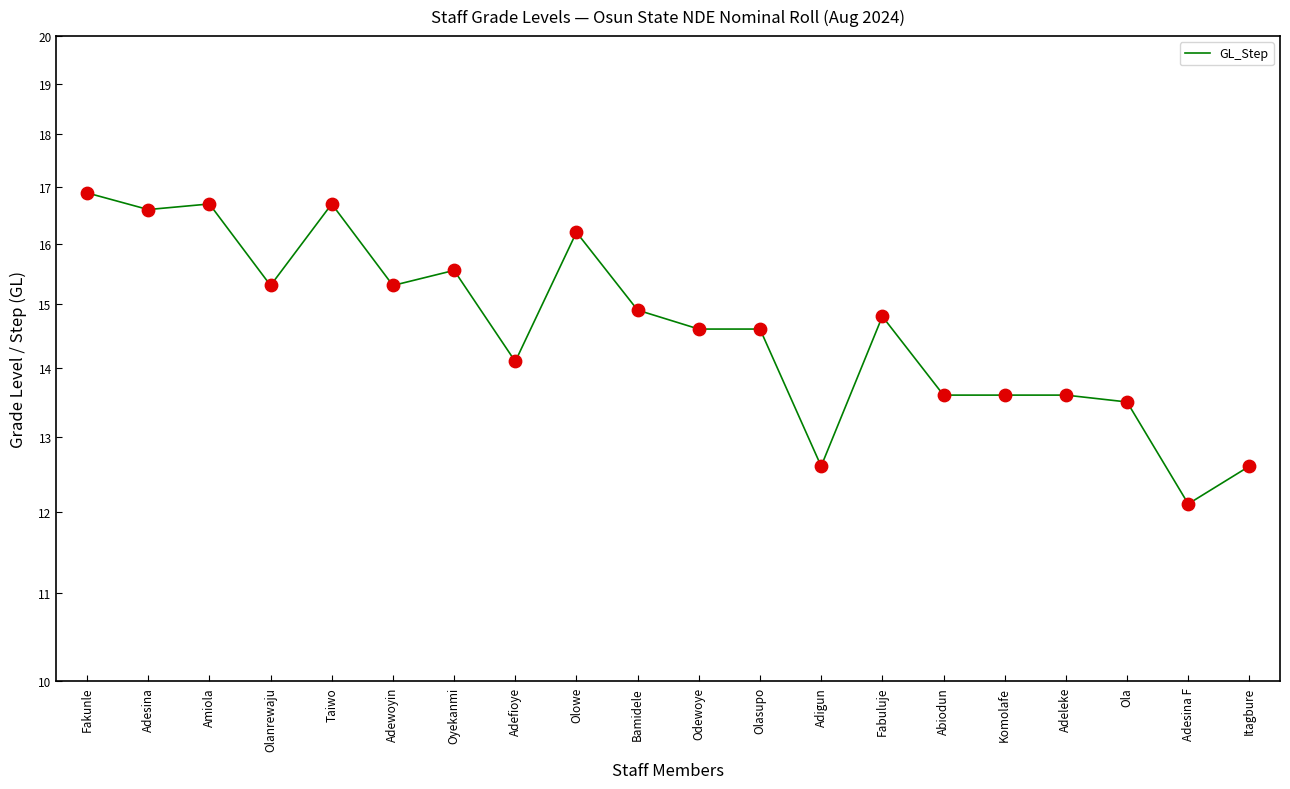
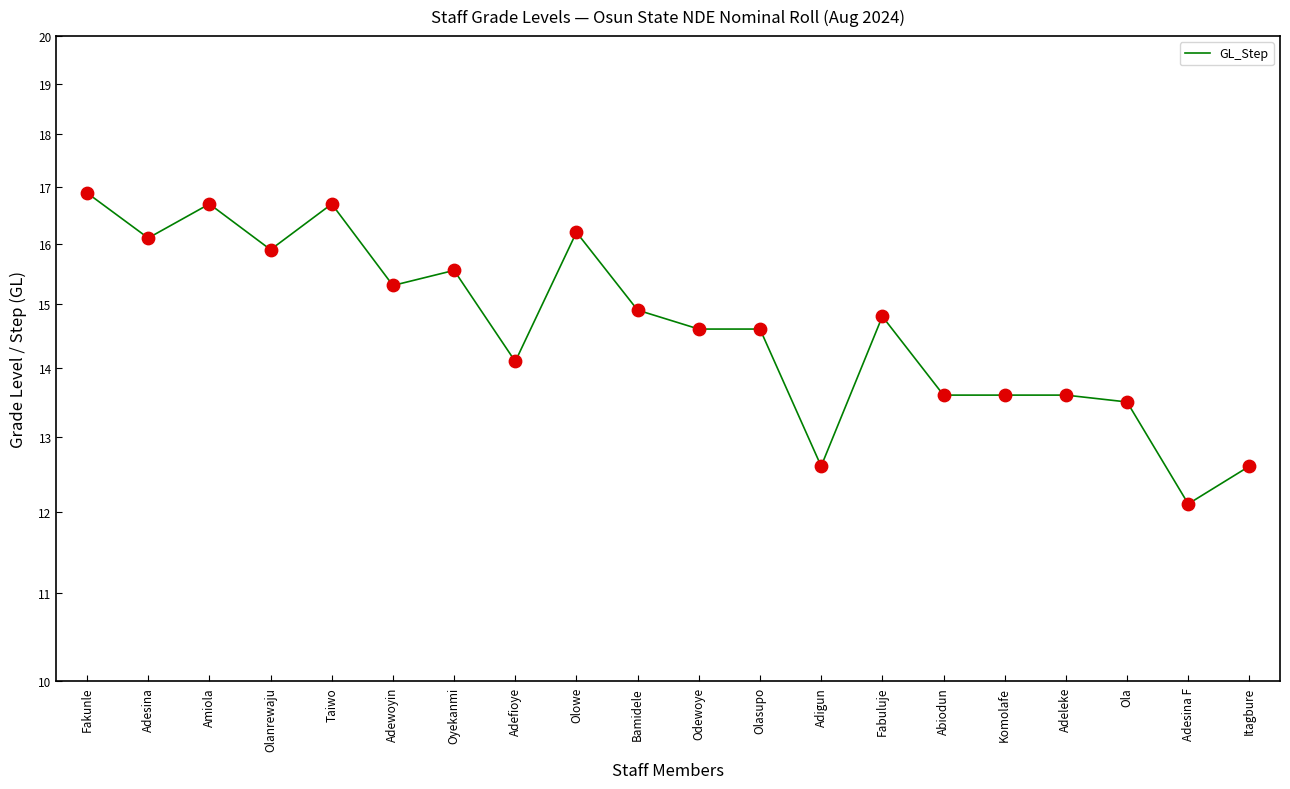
Adesina: 16.6 -> 16.1
Olanrewaju: 15.3 -> 15.9
